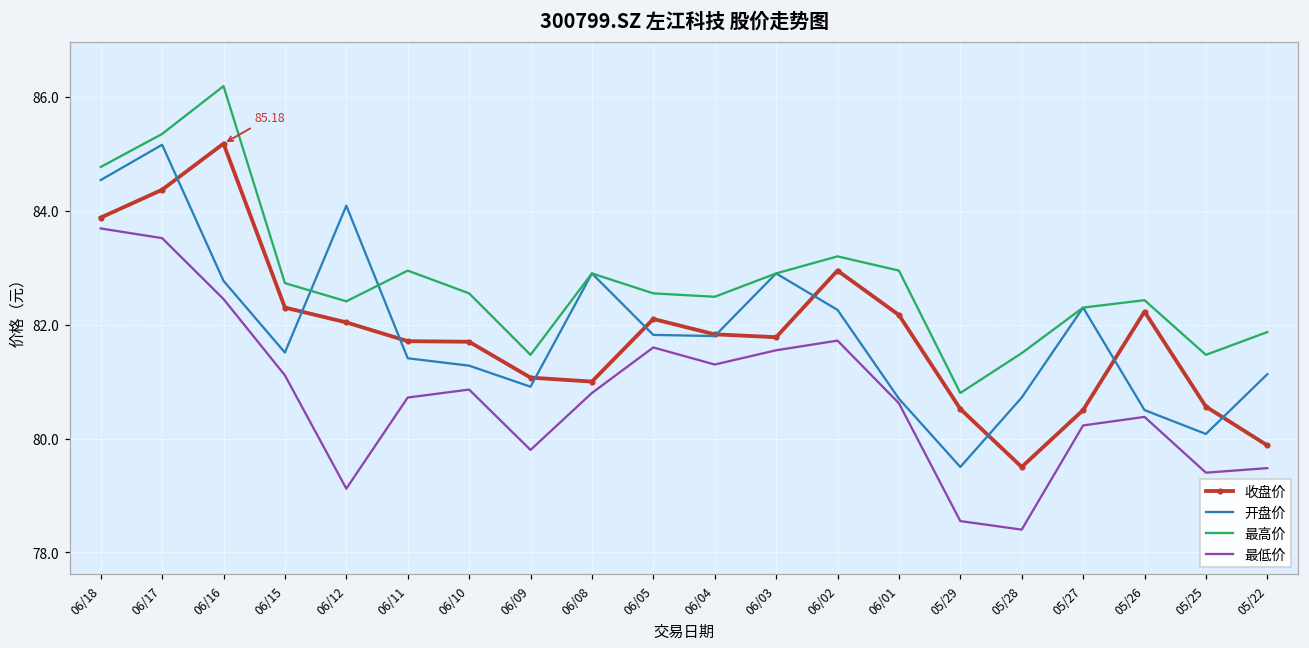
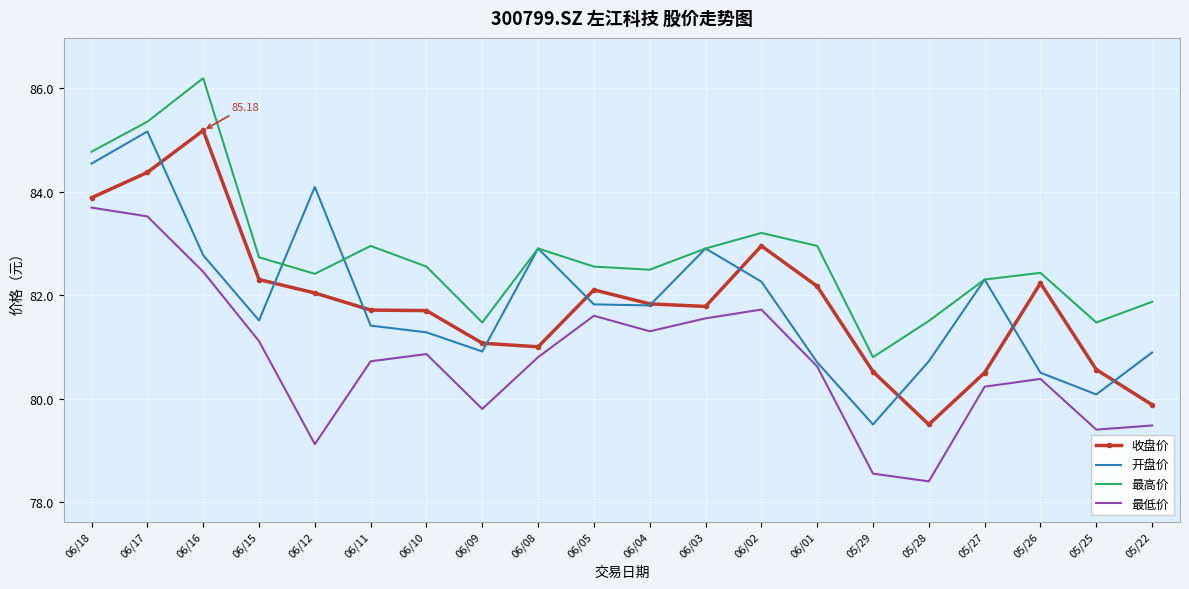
开盘价, 05/22: 81.1 -> 80.9
